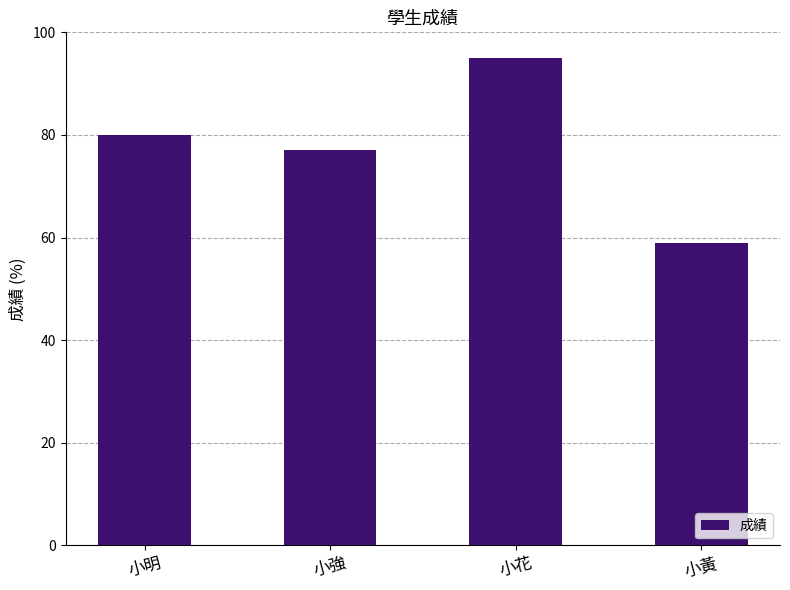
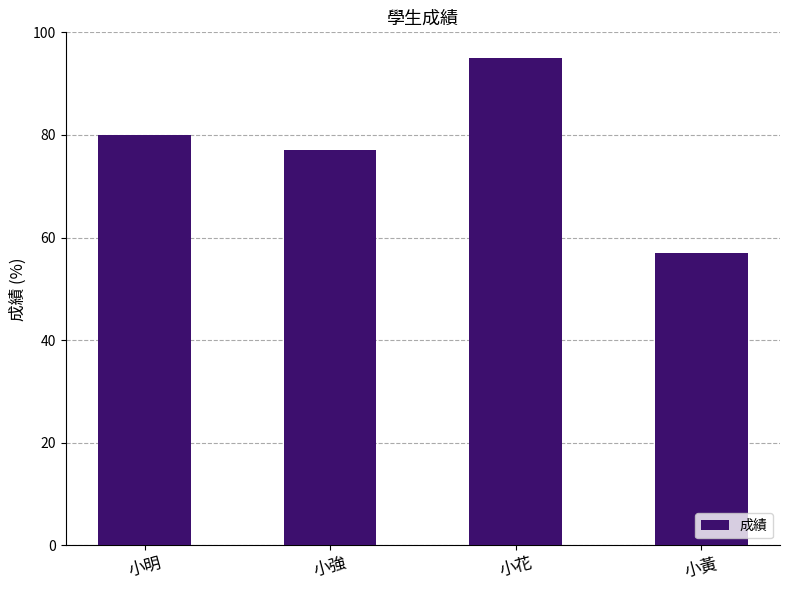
小黃: 59 -> 57
